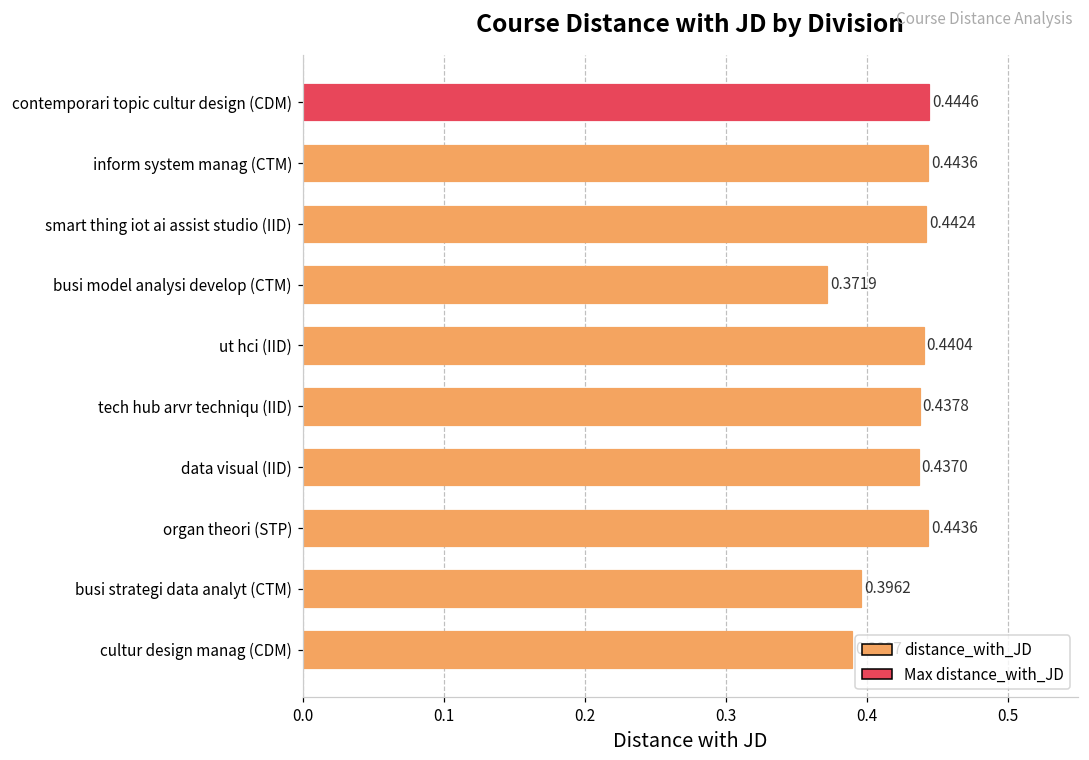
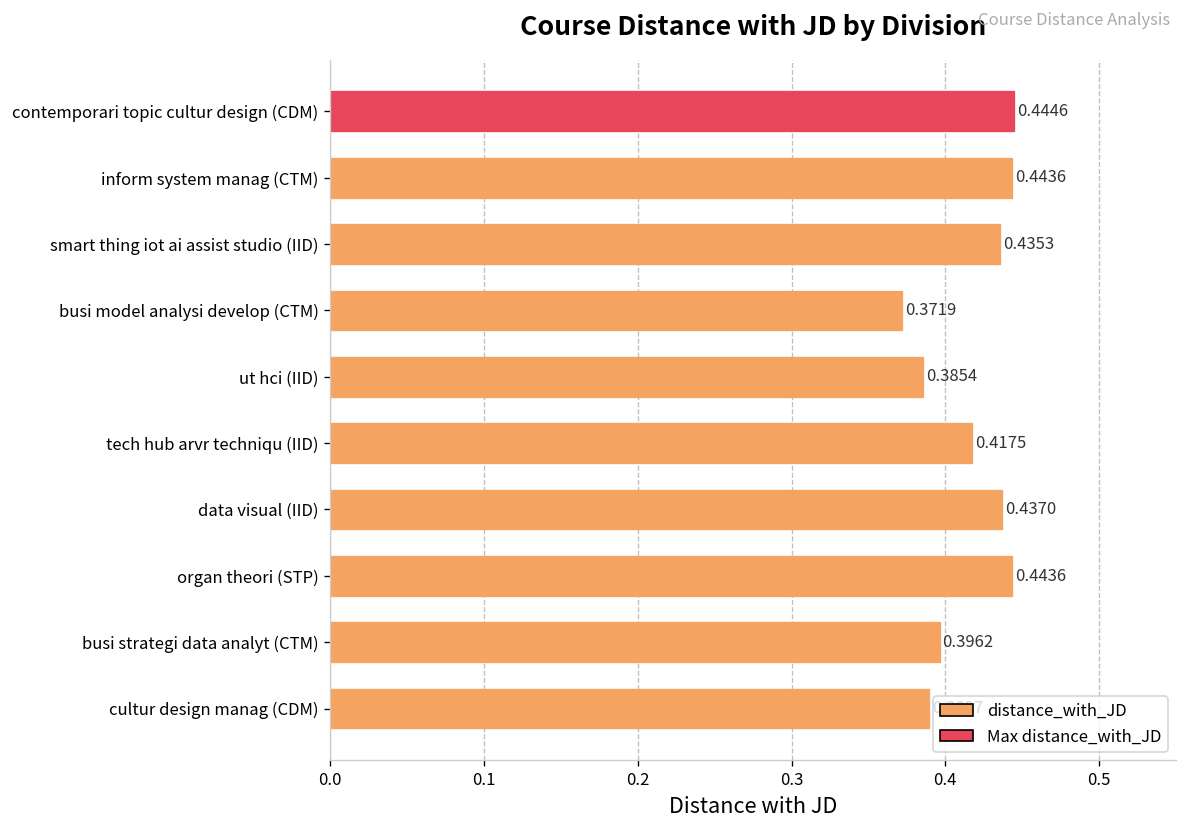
smart thing iot ai assist studio (IID): 0.4424 -> 0.4353
ut hci (IID): 0.4404 -> 0.3854
tech hub arvr techniqu (IID): 0.4378 -> 0.4175
